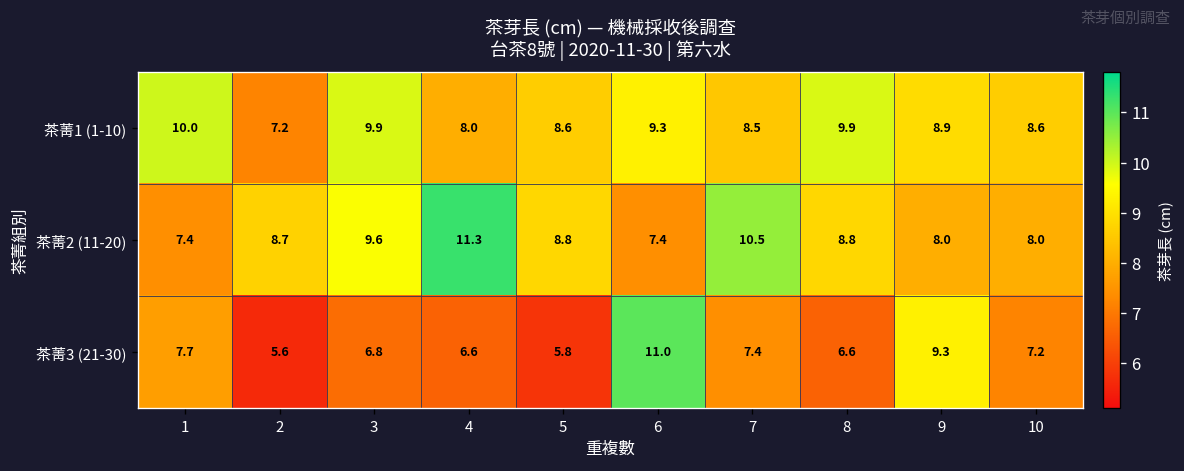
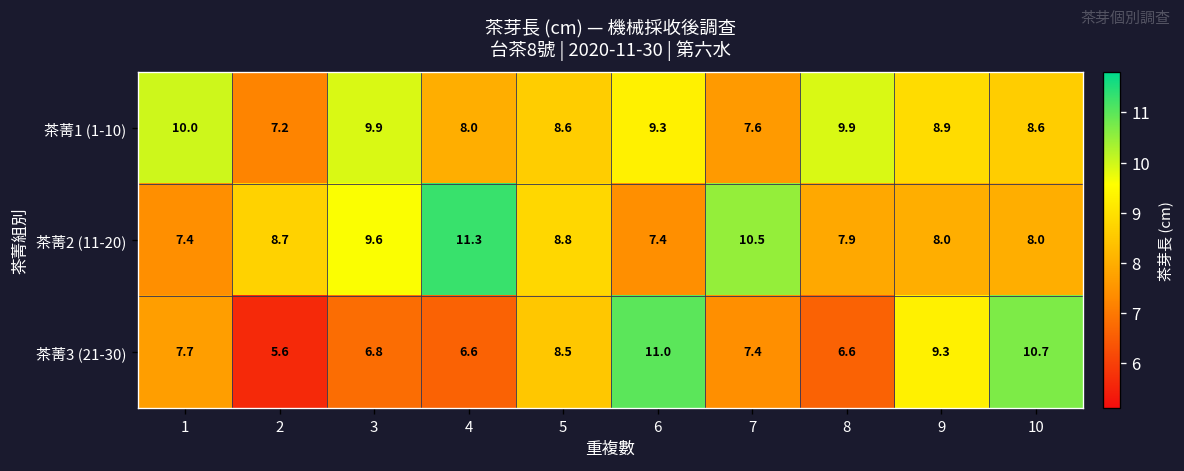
茶菁1 (1-10), 7: 8.5 -> 7.6
茶菁2 (11-20), 8: 8.8 -> 7.9
茶菁3 (21-30), 5: 5.8 -> 8.5
茶菁3 (21-30), 10: 7.2 -> 10.7
